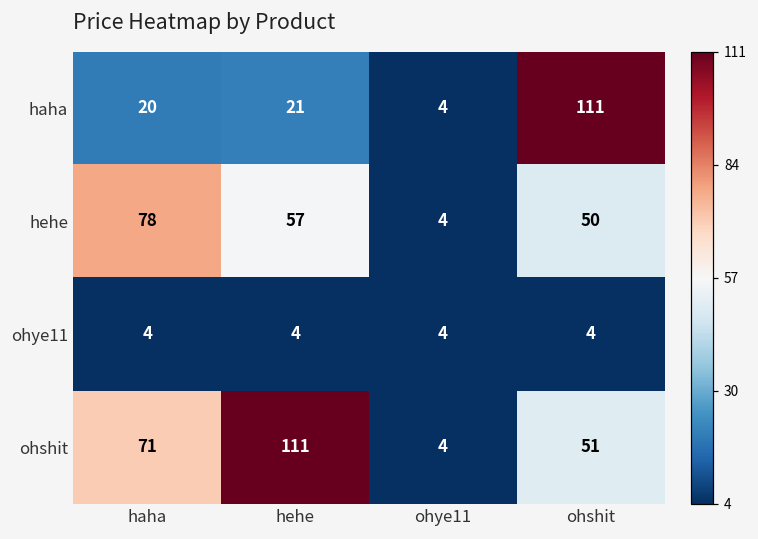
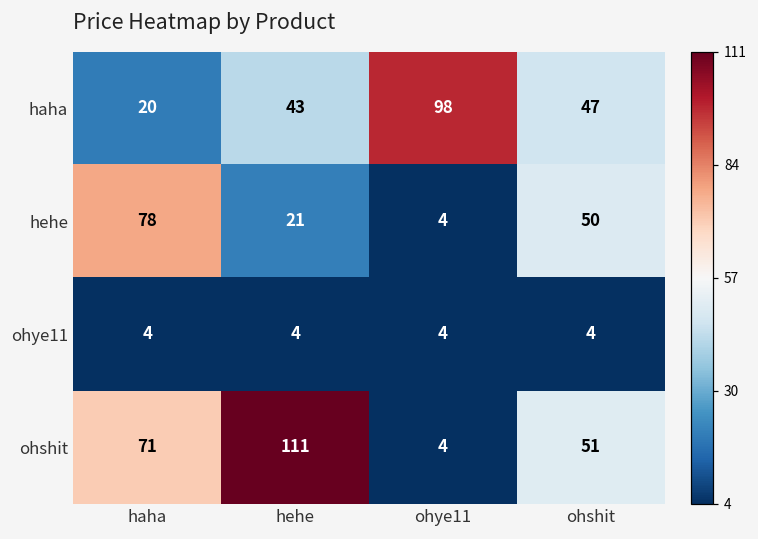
haha, hehe: 21 -> 43
haha, ohye11: 4 -> 98
haha, ohshit: 111 -> 47
hehe, hehe: 57 -> 21
